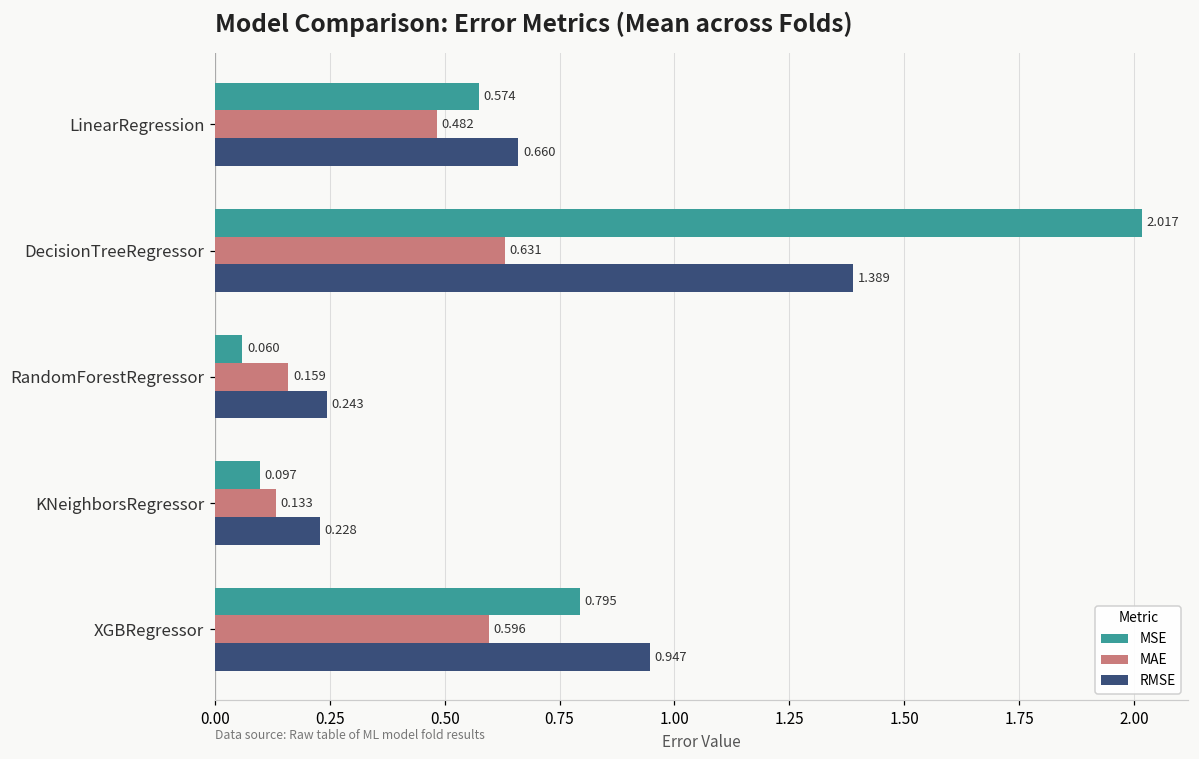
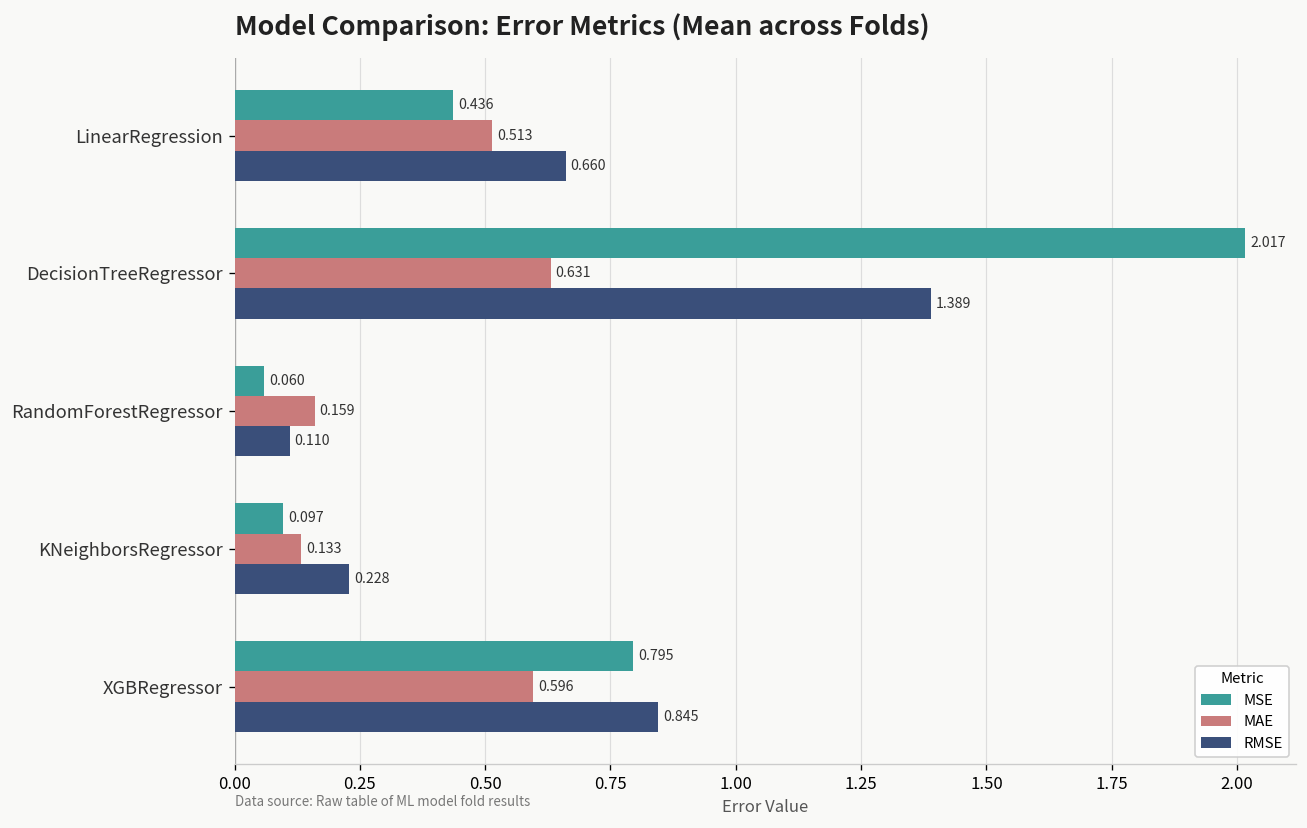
MSE, LinearRegression: 0.574 -> 0.436
MAE, LinearRegression: 0.482 -> 0.513
RMSE, RandomForestRegressor: 0.243 -> 0.110
RMSE, XGBRegressor: 0.947 -> 0.845
